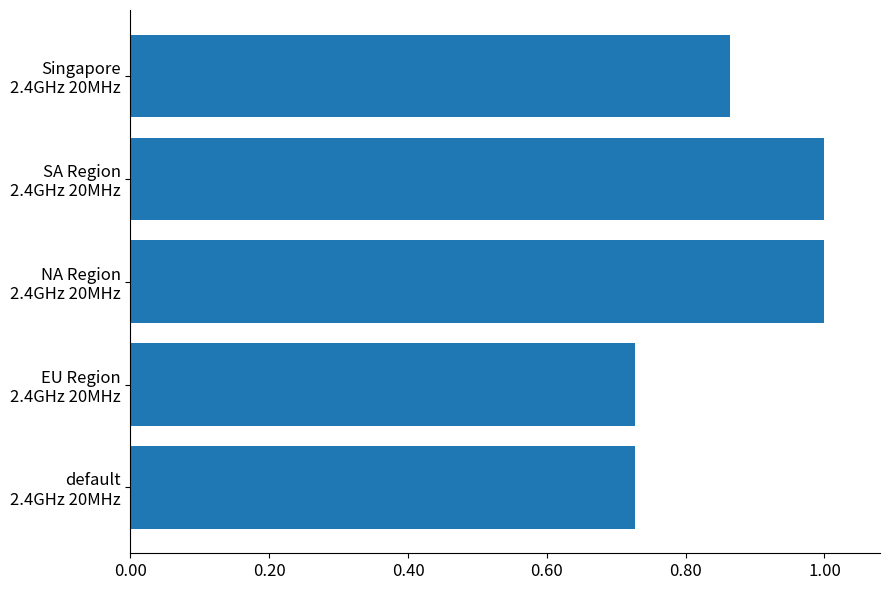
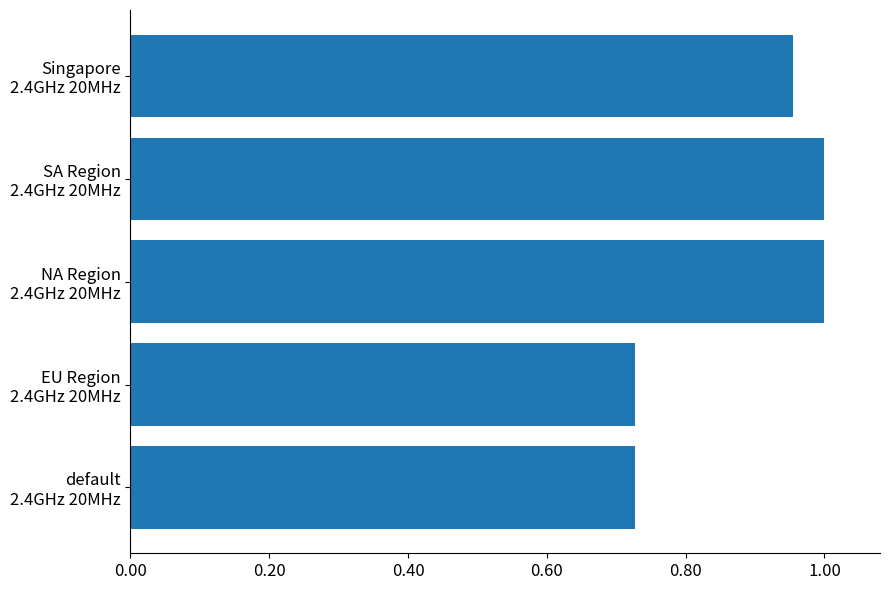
Singapore 2.4GHz 20MHz: 0.86 -> 0.95
